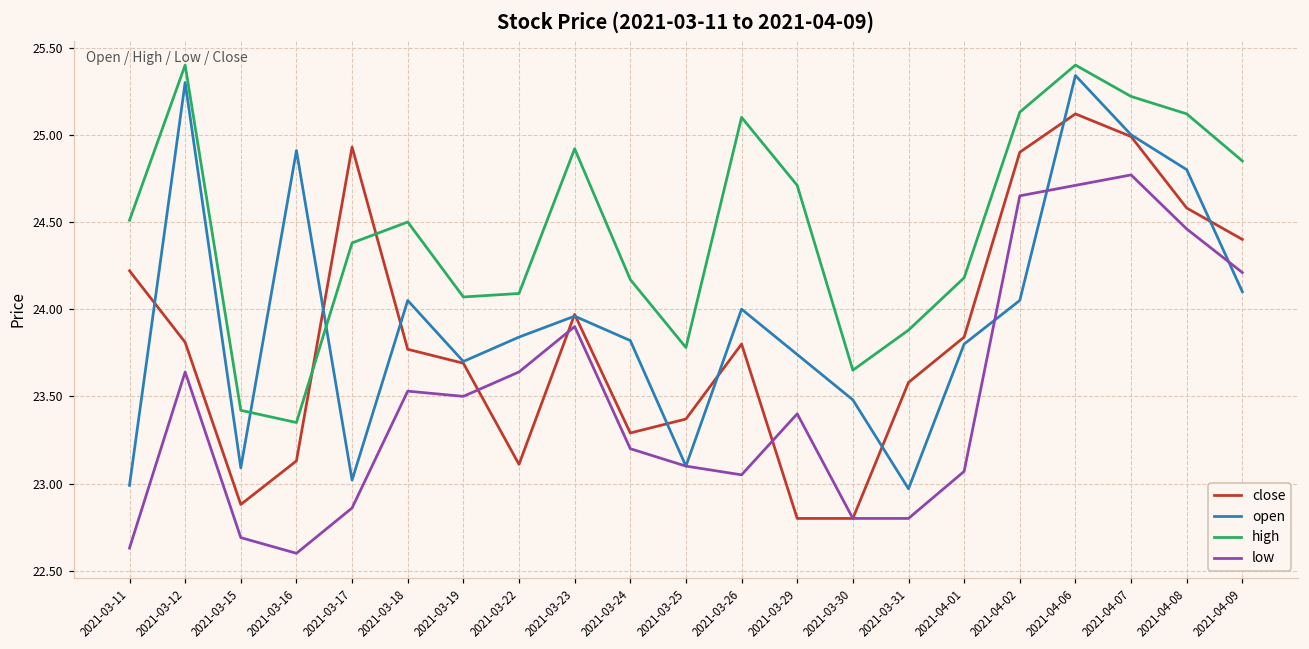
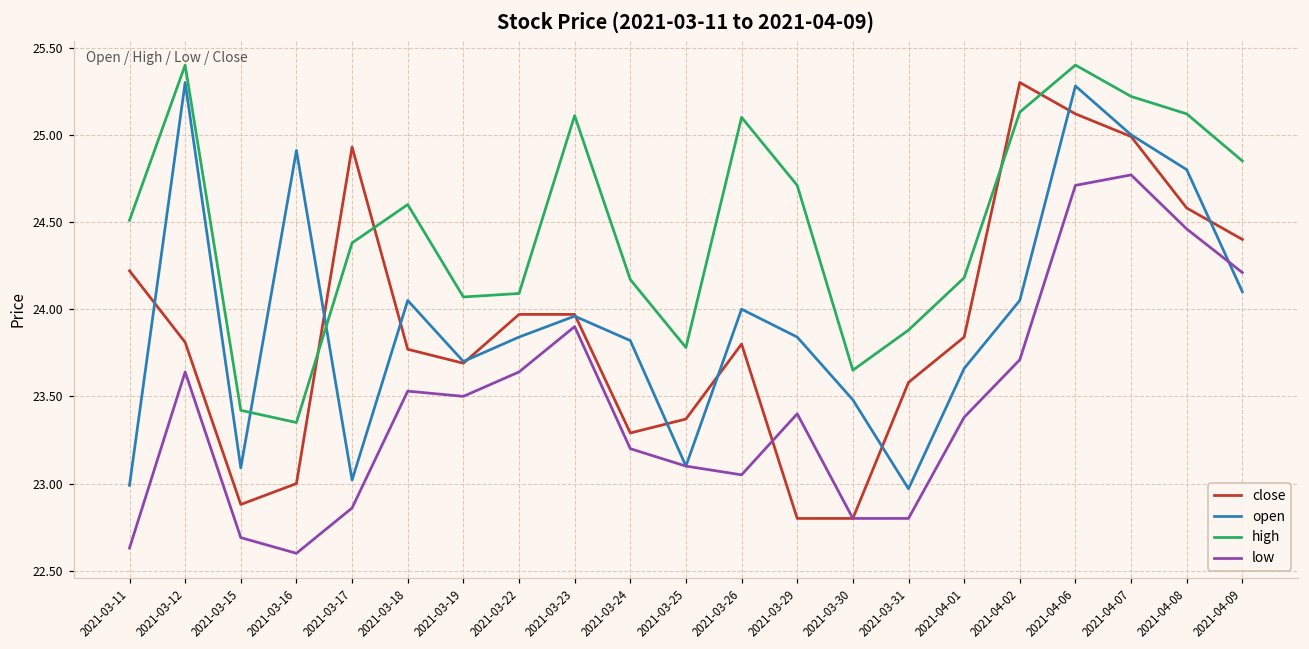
close, 2021-03-16: 23.13 -> 23.00
high, 2021-03-18: 24.5 -> 24.6
close, 2021-03-22: 23.11 -> 23.97
high, 2021-03-23: 24.92 -> 25.11
open, 2021-03-29: 23.74 -> 23.84
open, 2021-04-01: 23.80 -> 23.66
low, 2021-04-01: 23.07 -> 23.38
close, 2021-04-02: 24.9 -> 25.3
low, 2021-04-02: 24.65 -> 23.71
open, 2021-04-06: 25.34 -> 25.28
